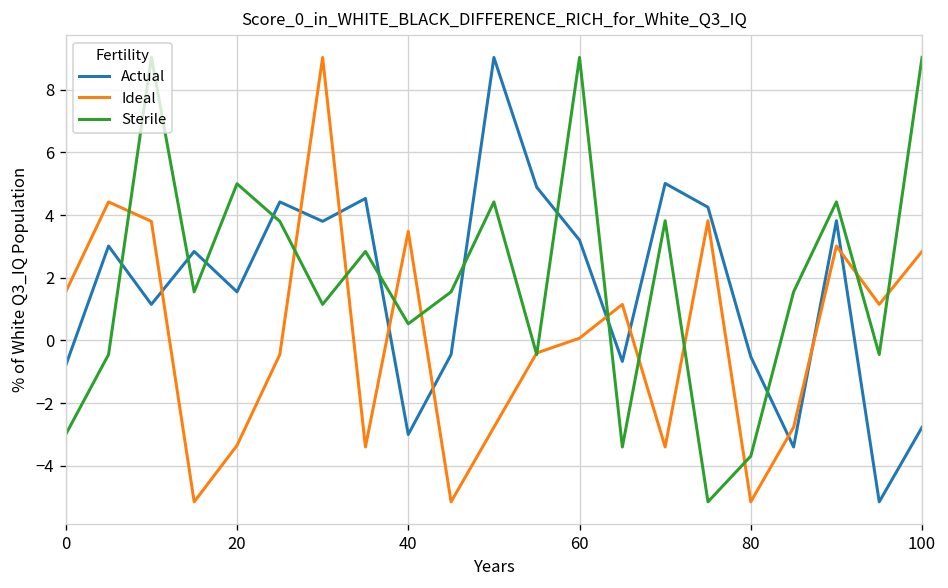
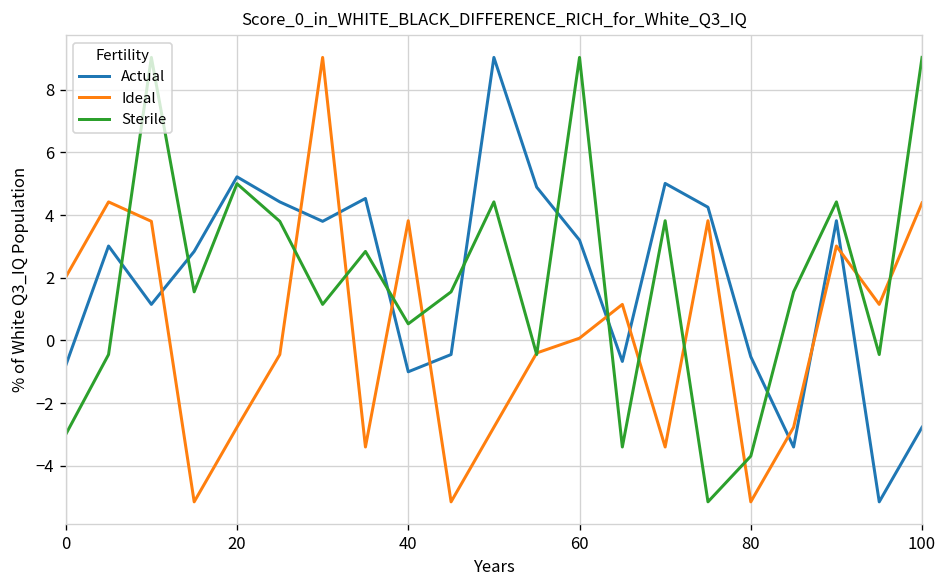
Ideal, 0: 1.6 -> 2.0
Actual, 20: 1.6 -> 5.2
Ideal, 20: -3.4 -> -2.8
Actual, 40: -3 -> -1
Ideal, 40: 3.5 -> 3.8
Ideal, 100: 2.8 -> 4.4
